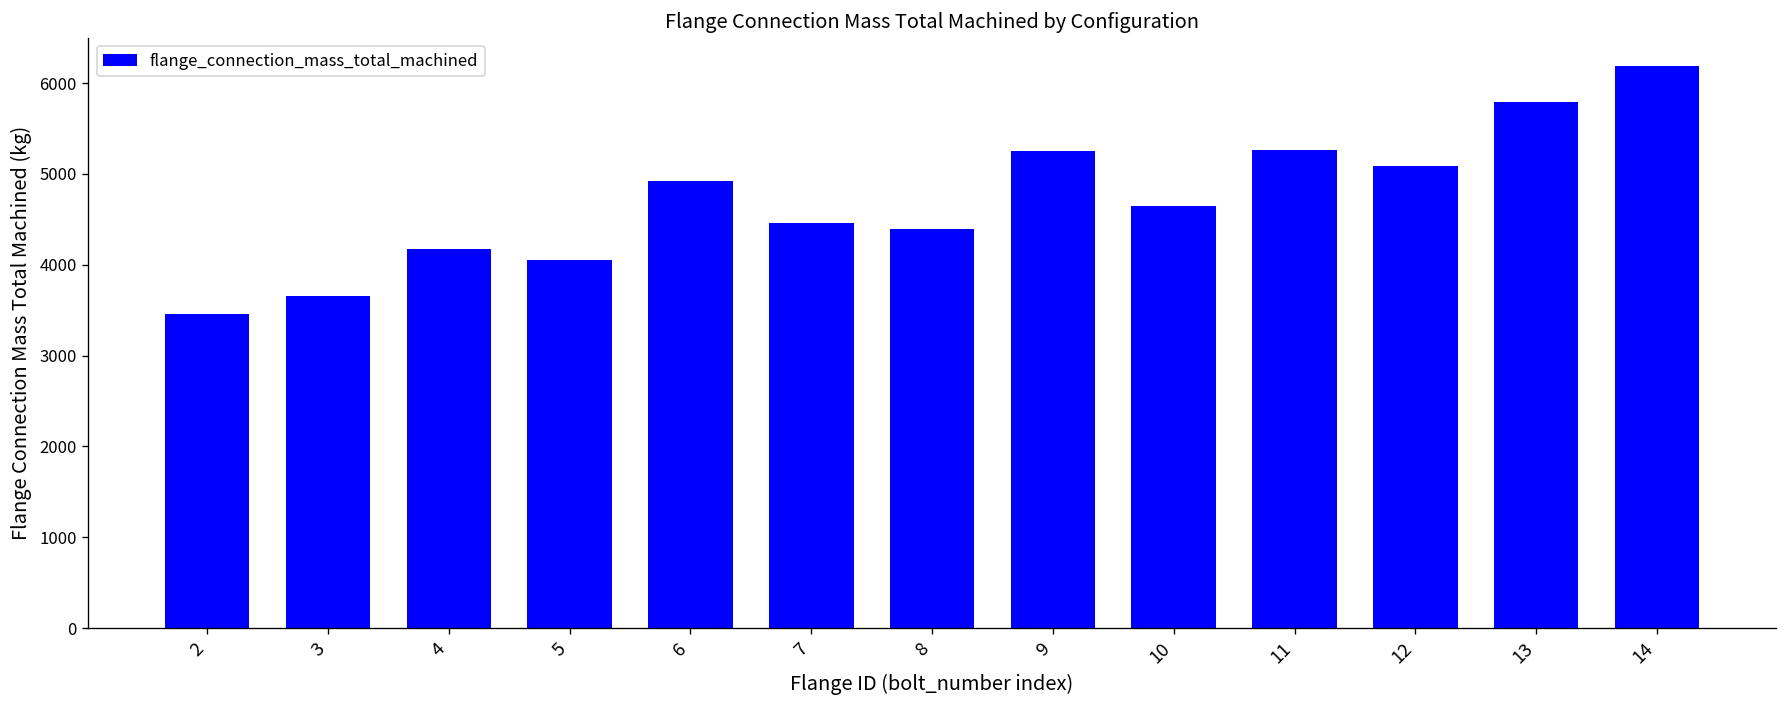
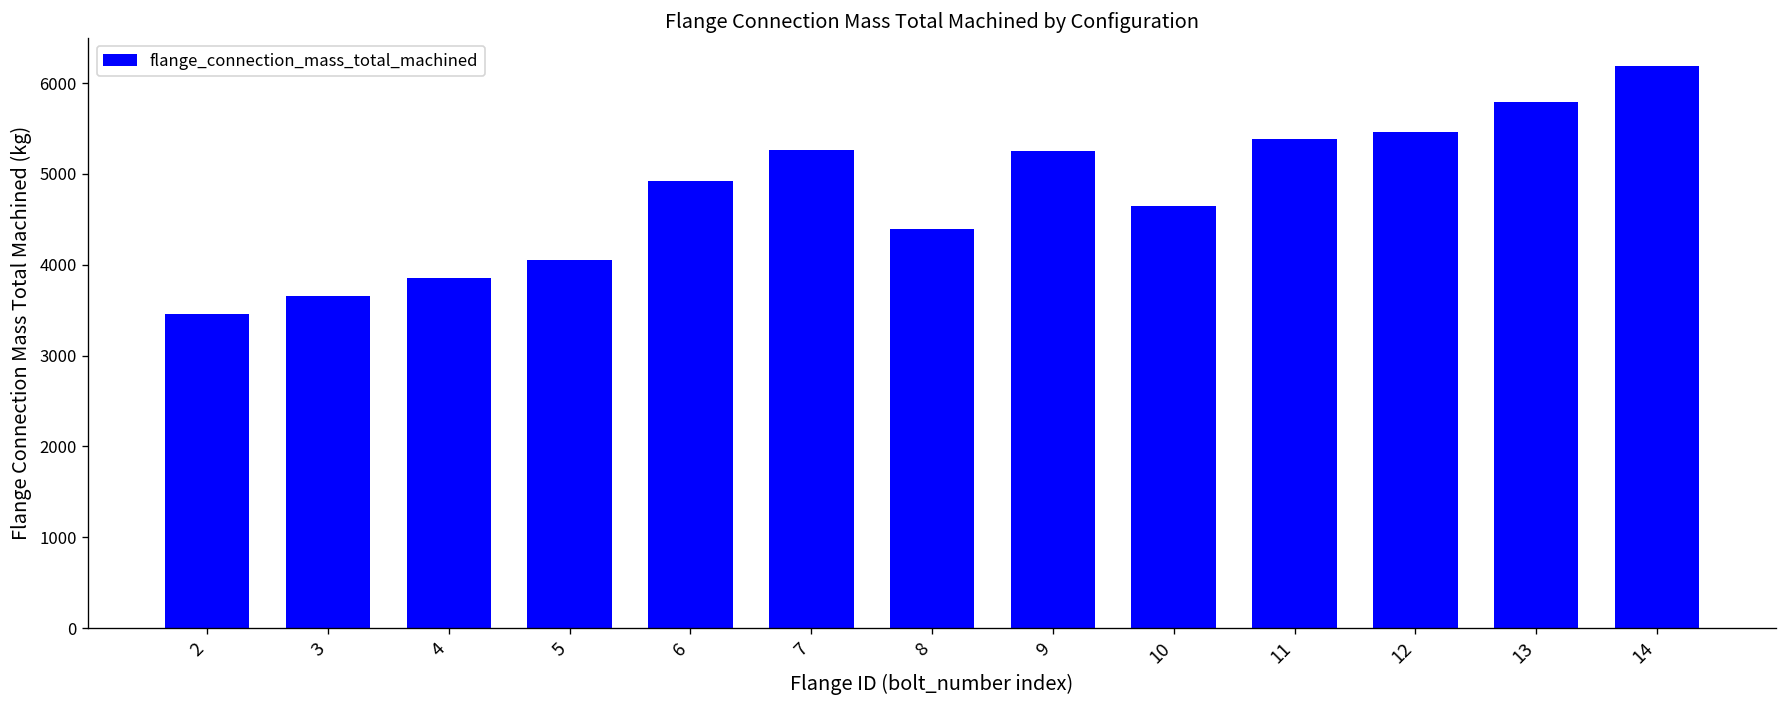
4: 4200 -> 3900
7: 4500 -> 5300
11: 5300 -> 5400
12: 5100 -> 5500
